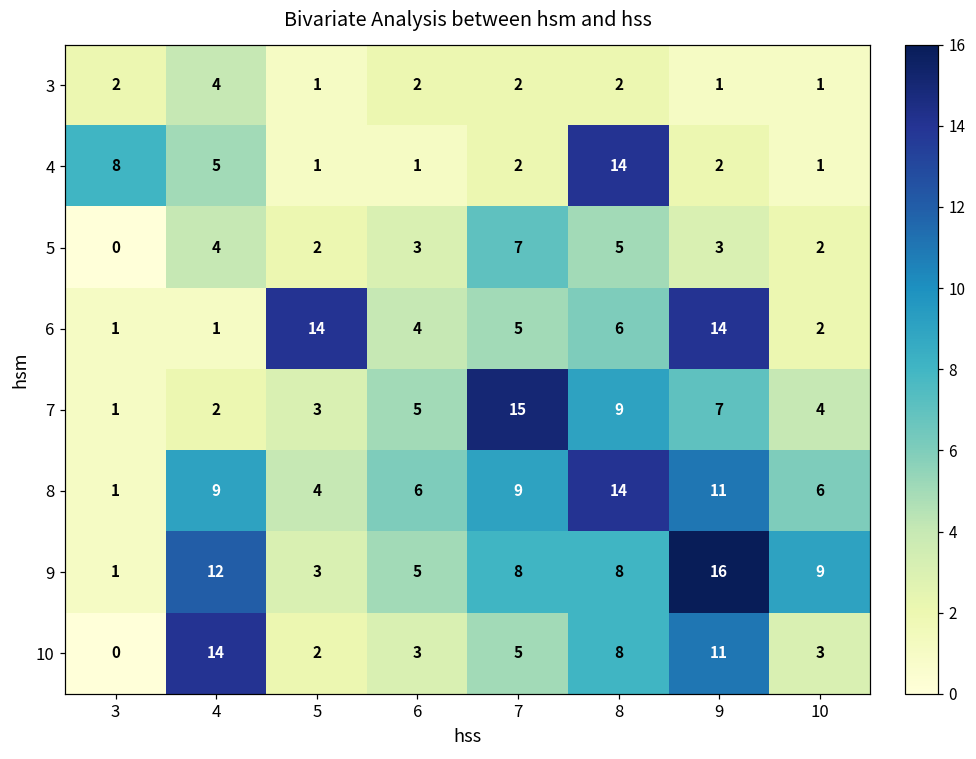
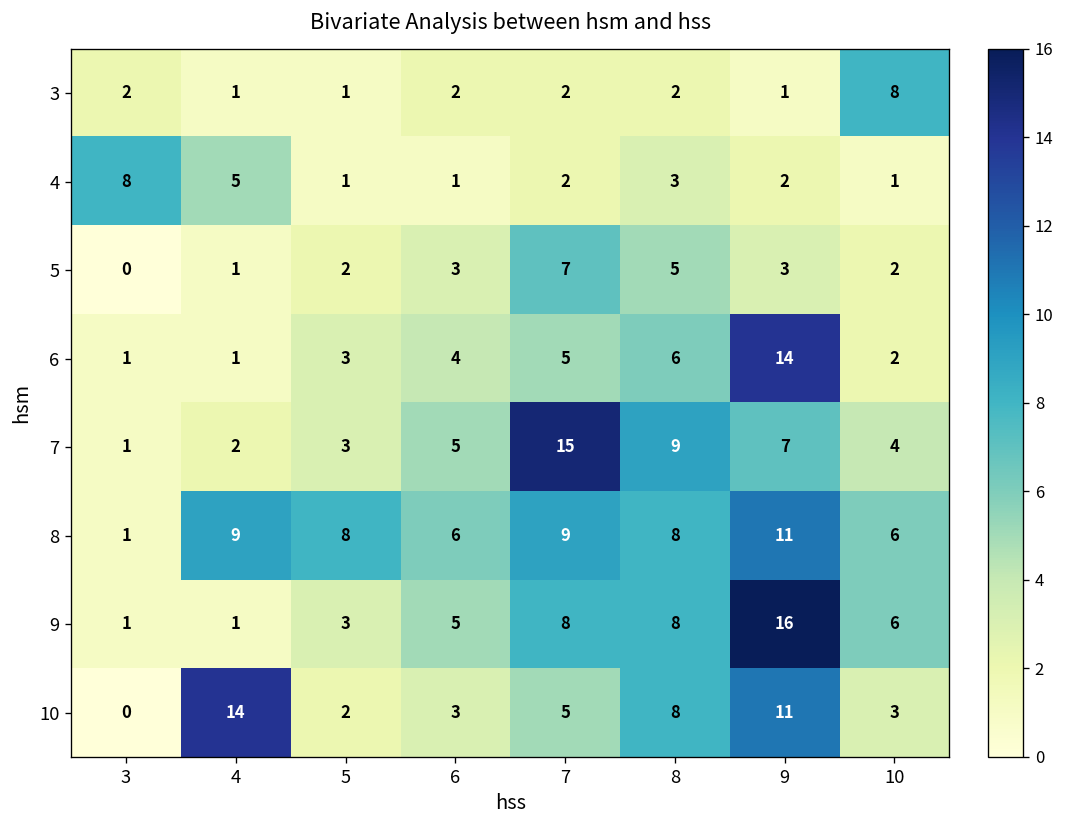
3, 4: 4 -> 1
3, 10: 1 -> 8
4, 8: 14 -> 3
5, 4: 4 -> 1
6, 5: 14 -> 3
8, 5: 4 -> 8
8, 8: 14 -> 8
9, 4: 12 -> 1
9, 10: 9 -> 6
